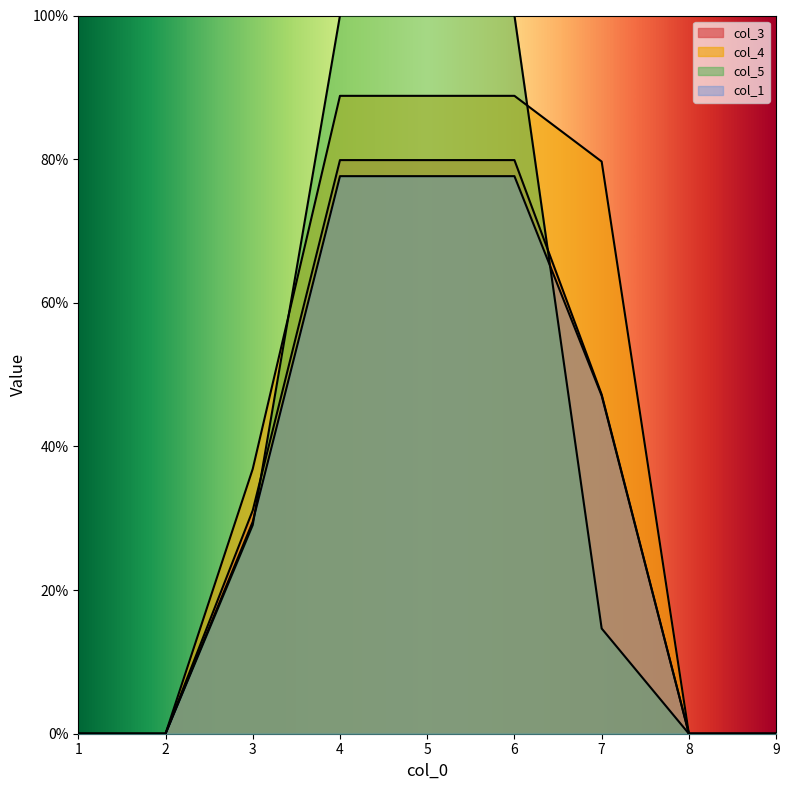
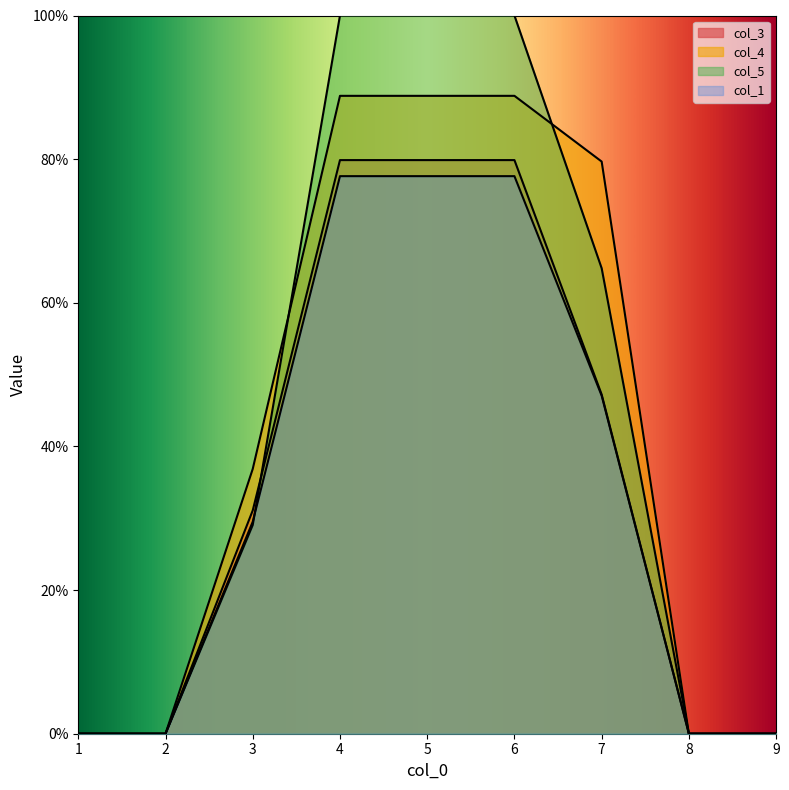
col_5, 7: 15% -> 65%
